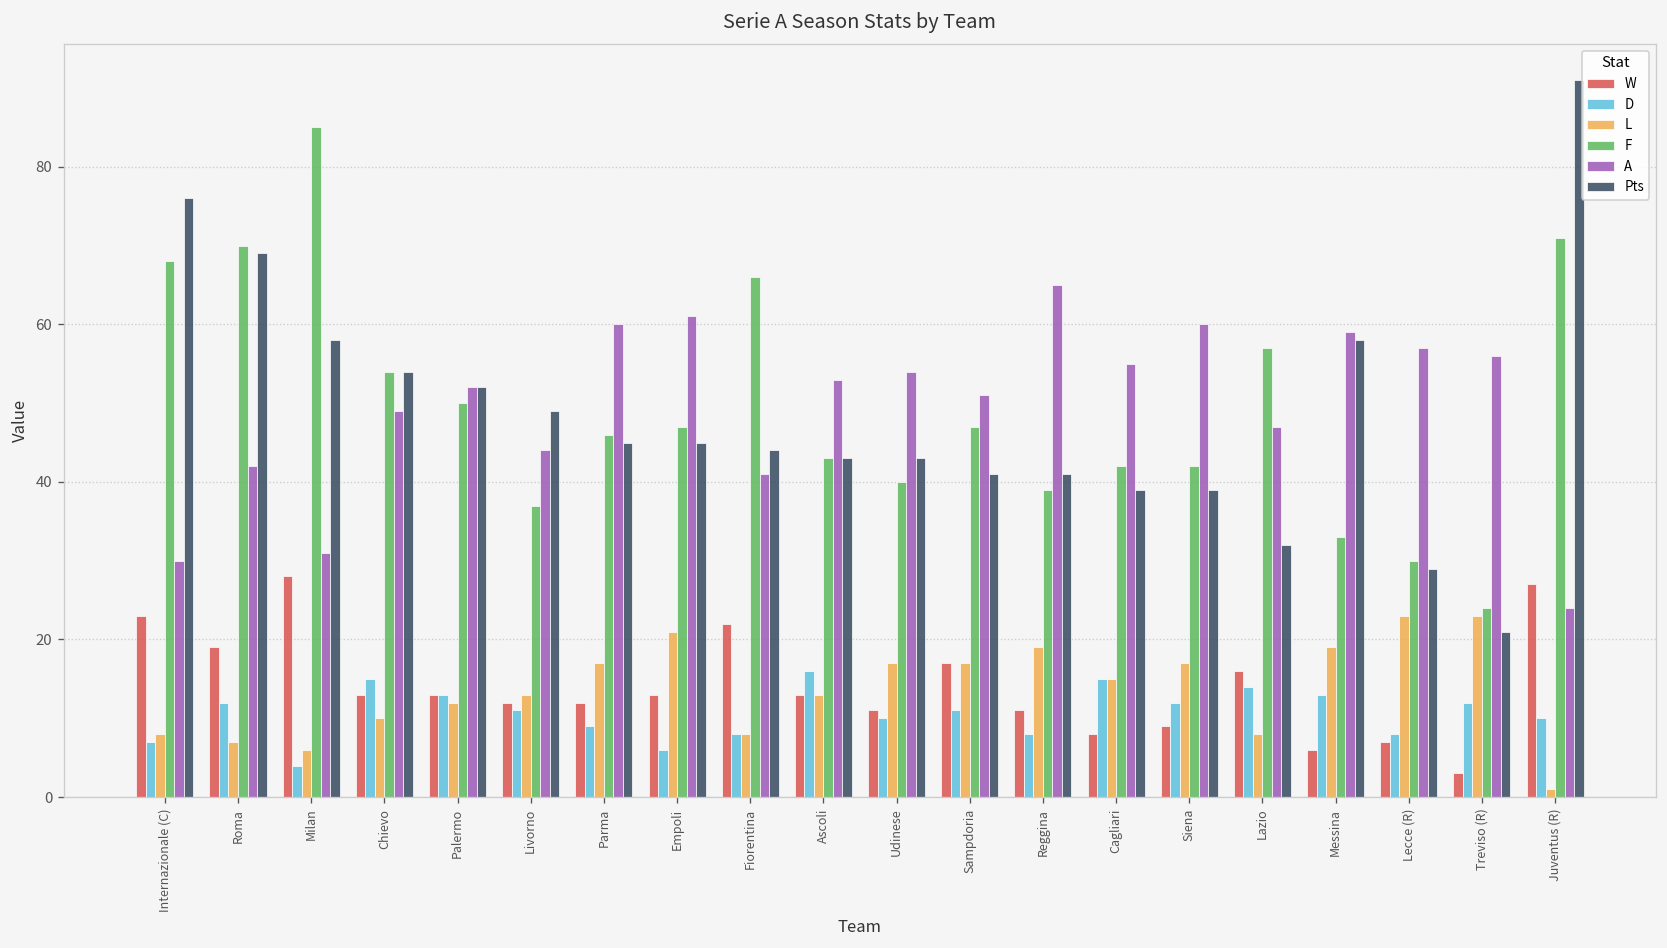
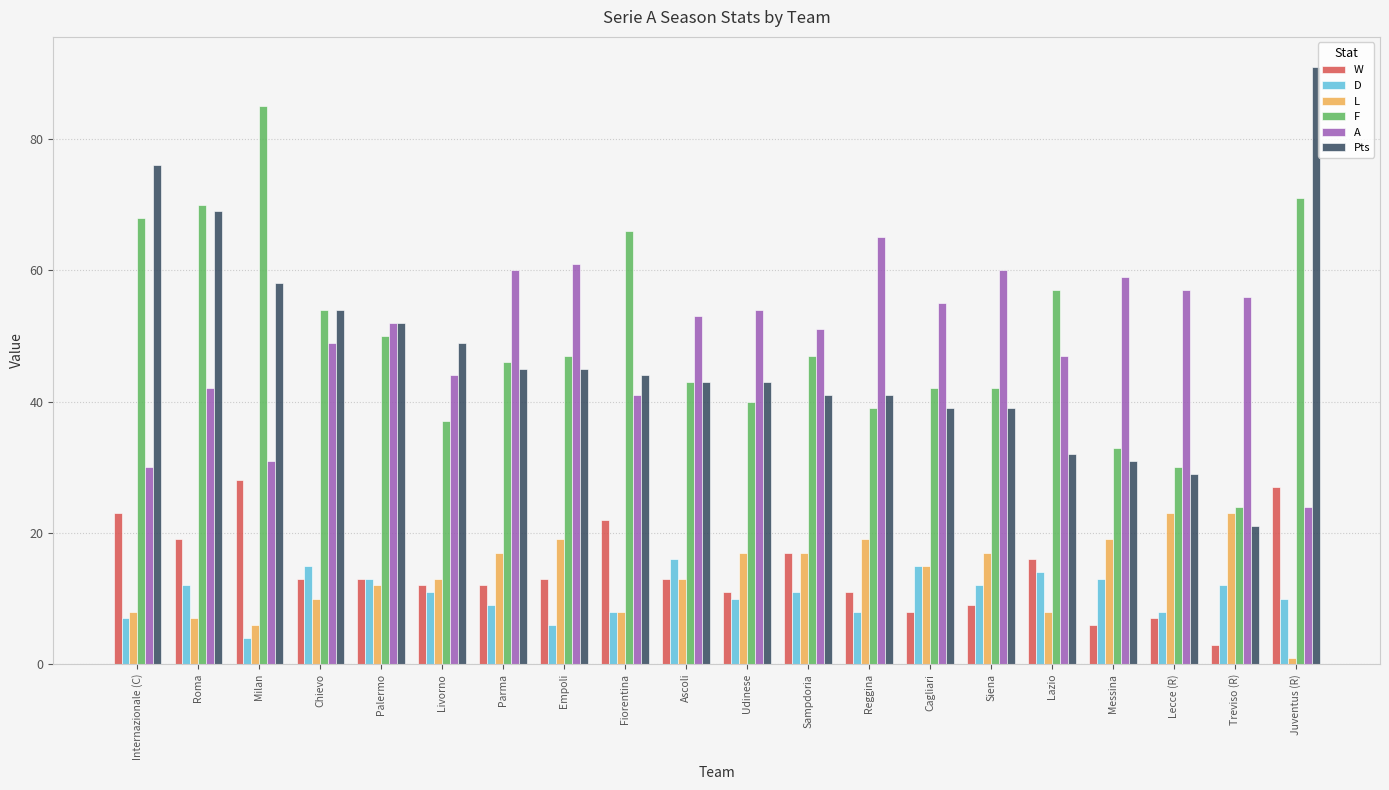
L, Empoli: 21 -> 19
Pts, Messina: 58 -> 31
